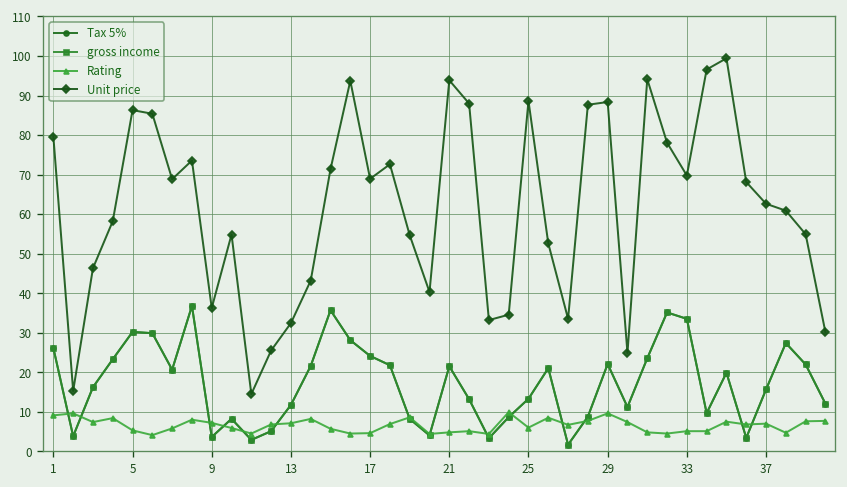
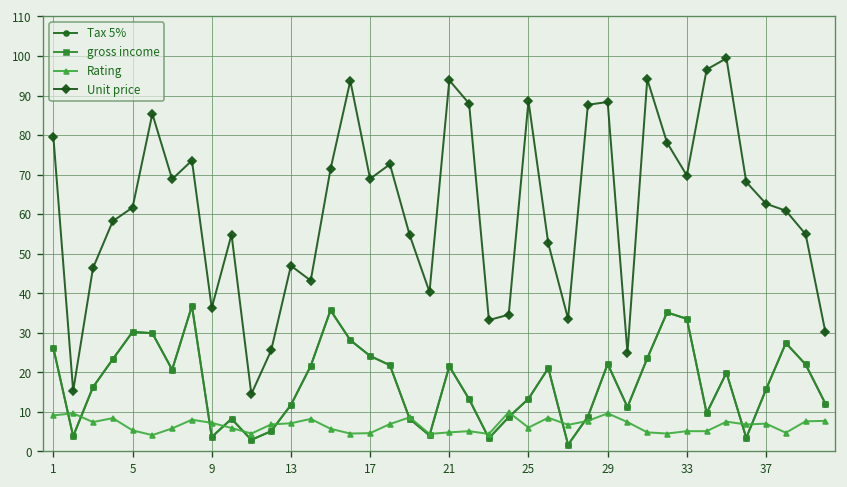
Unit price, 5: 86 -> 62
Unit price, 13: 32 -> 47
